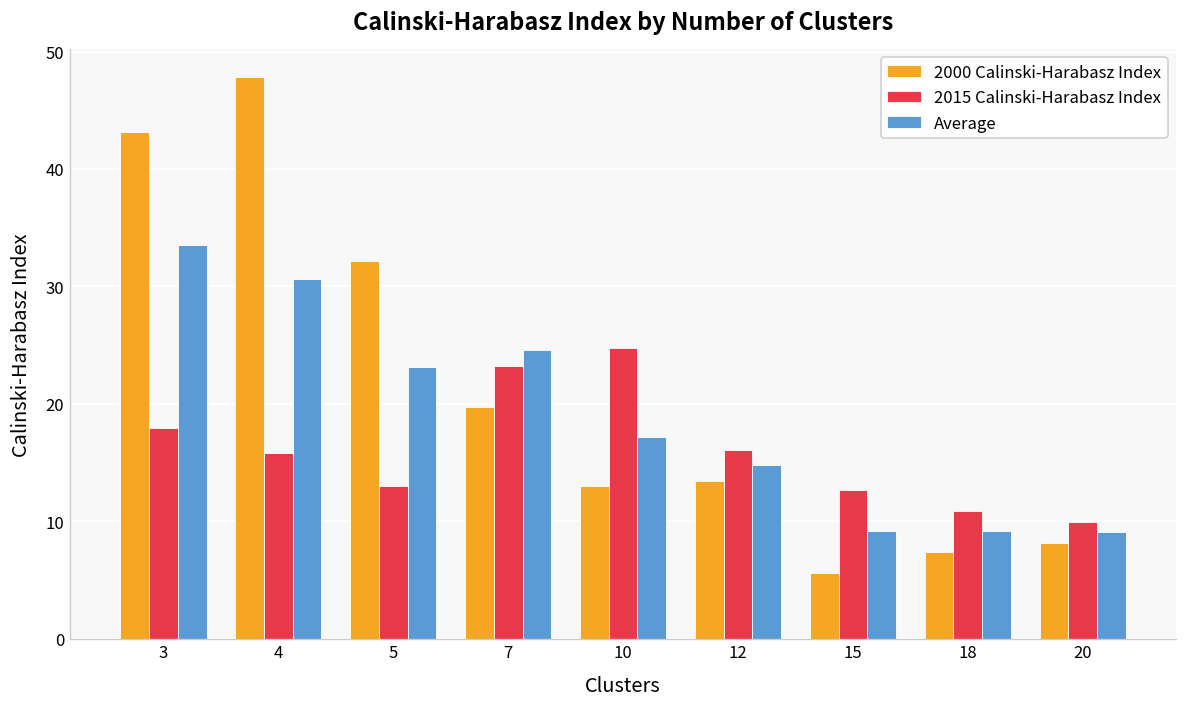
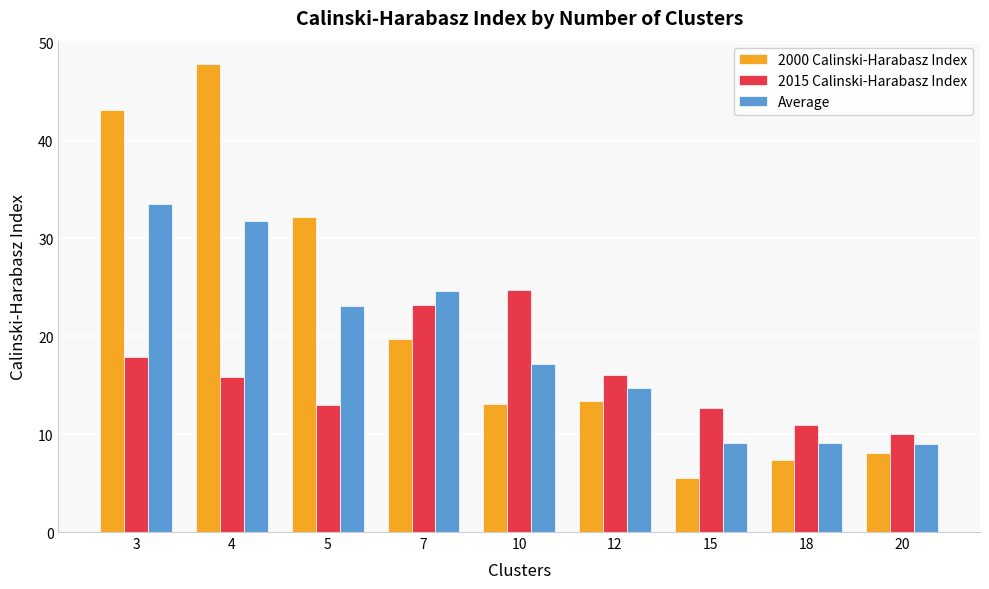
Average, 4: 31 -> 32
